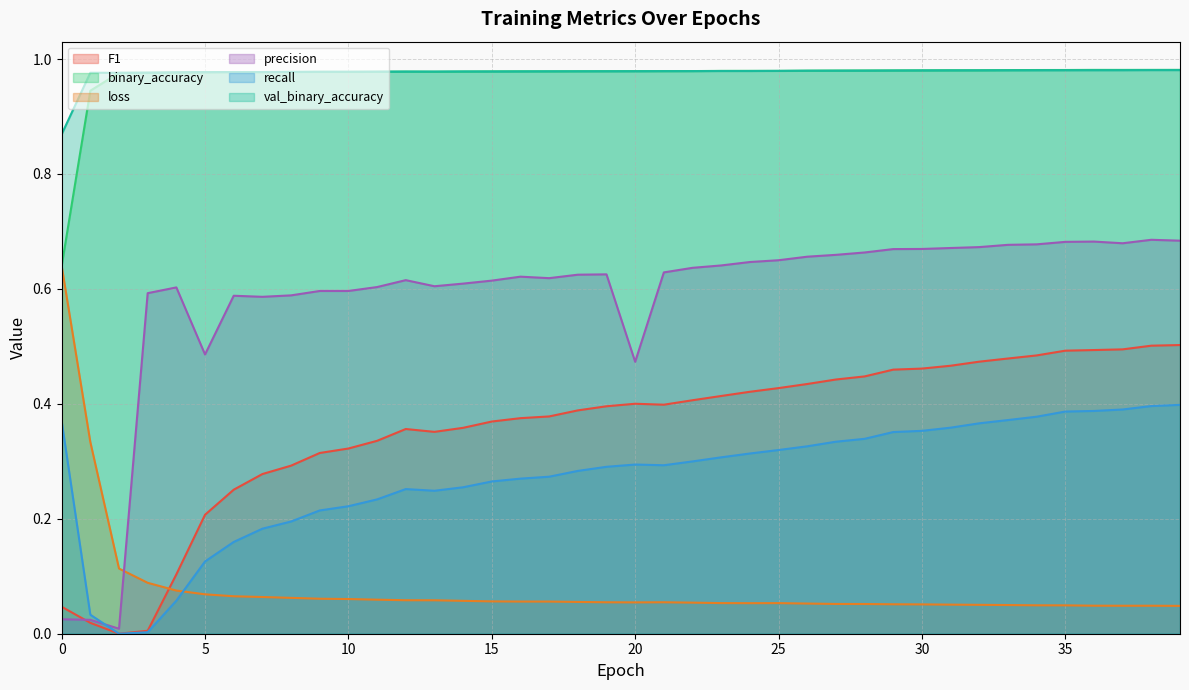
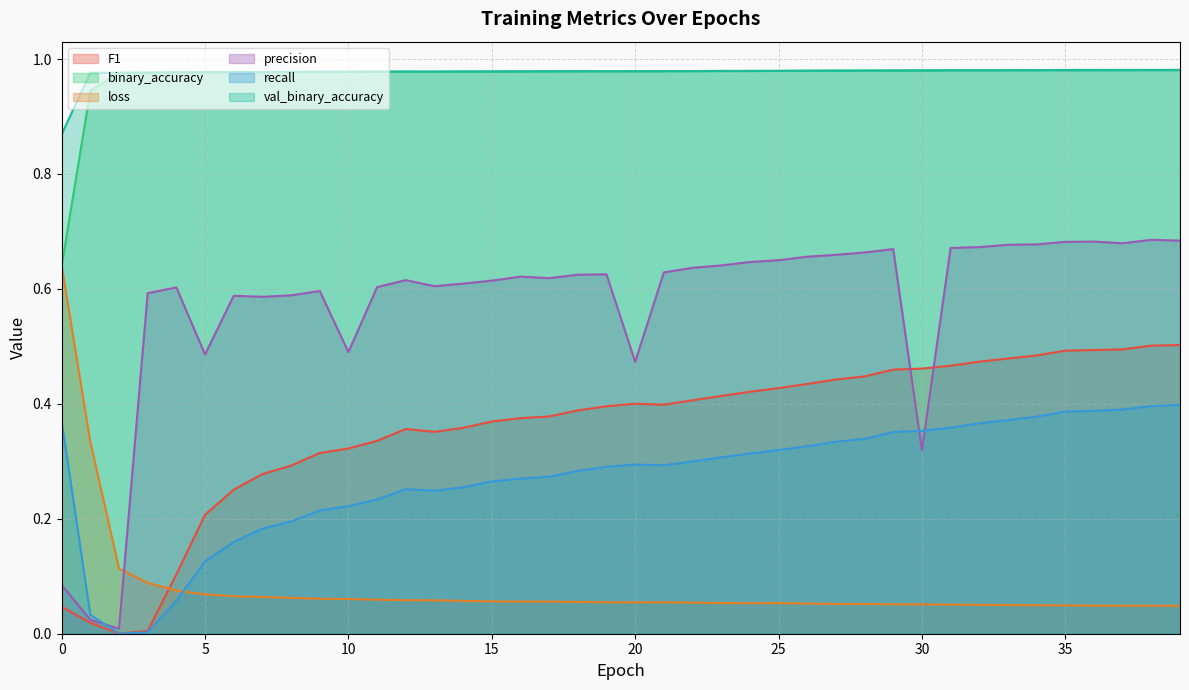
precision, 0: 0.03 -> 0.08
precision, 10: 0.60 -> 0.49
precision, 30: 0.67 -> 0.32
